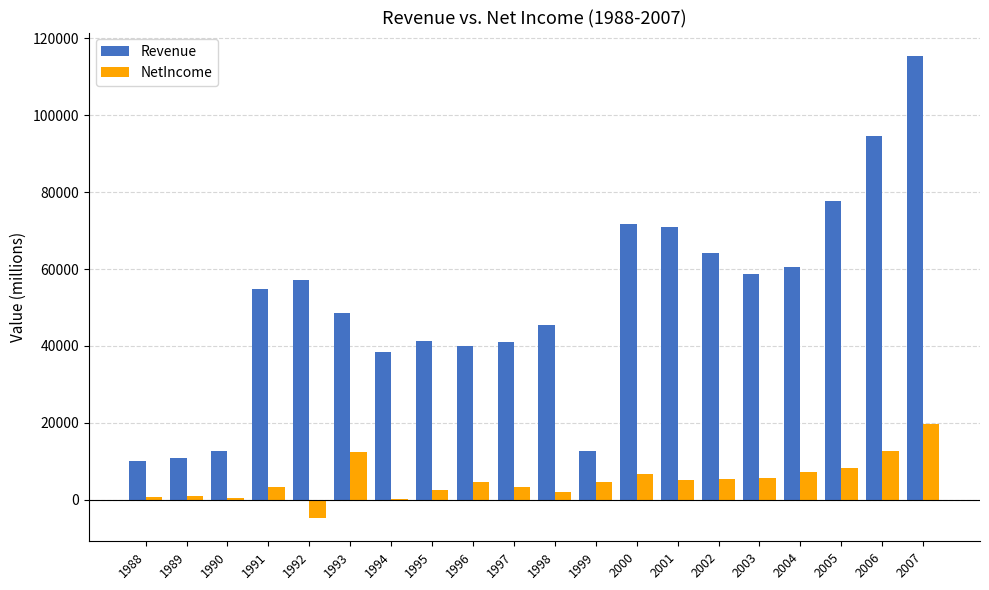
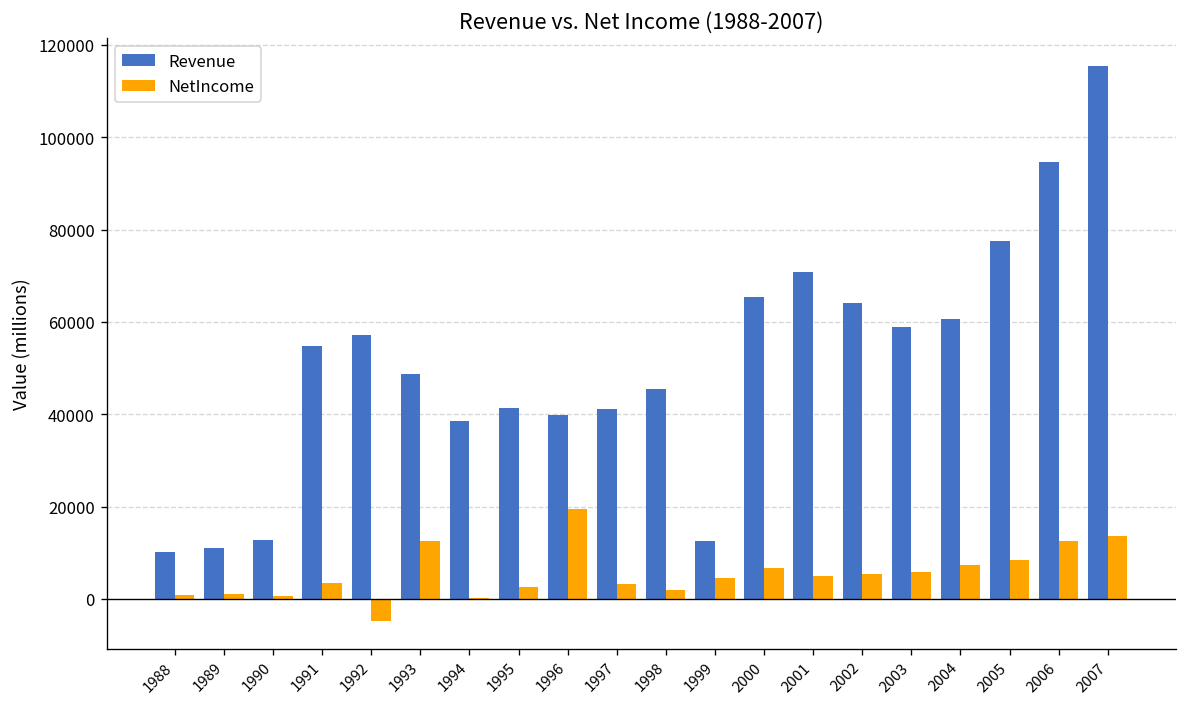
NetIncome, 1996: 5000 -> 19000
Revenue, 2000: 72000 -> 65000
NetIncome, 2007: 20000 -> 14000
